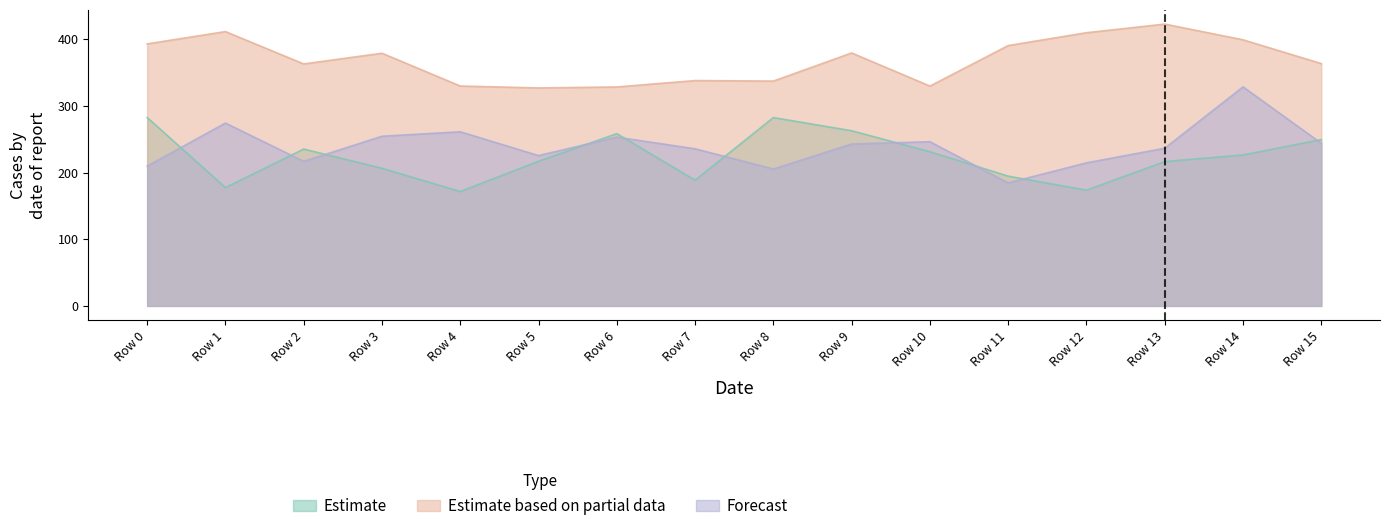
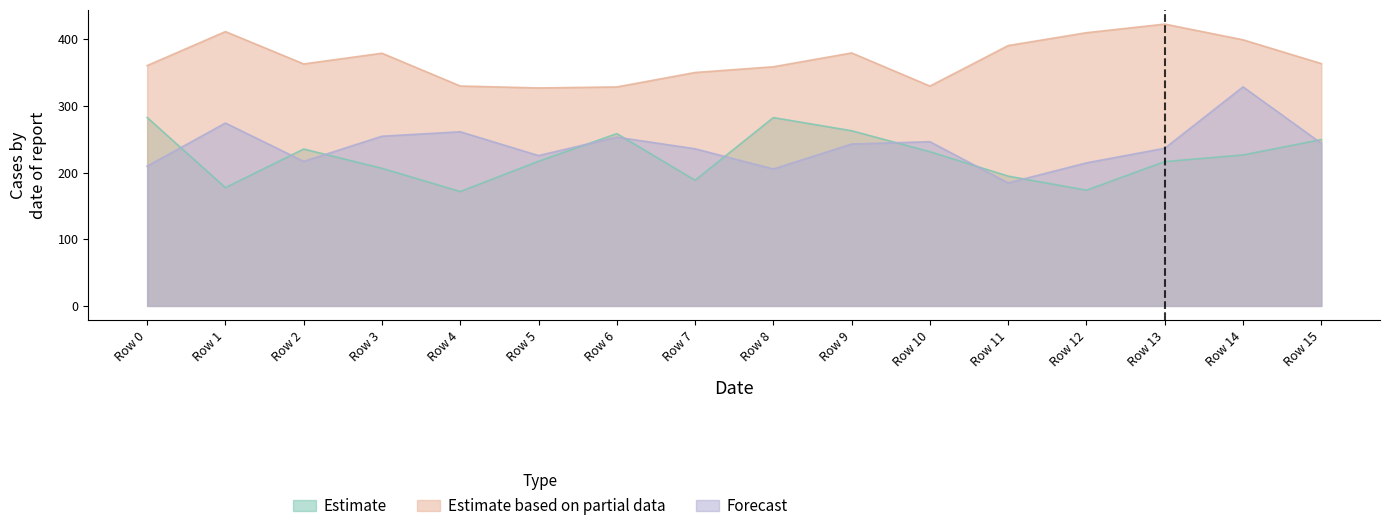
Estimate based on partial data, Row 0: 390 -> 360
Estimate based on partial data, Row 7: 340 -> 350
Estimate based on partial data, Row 8: 340 -> 360
